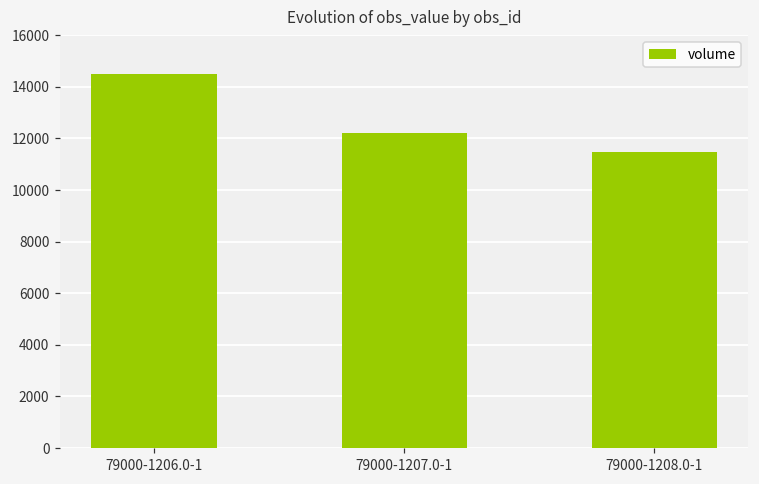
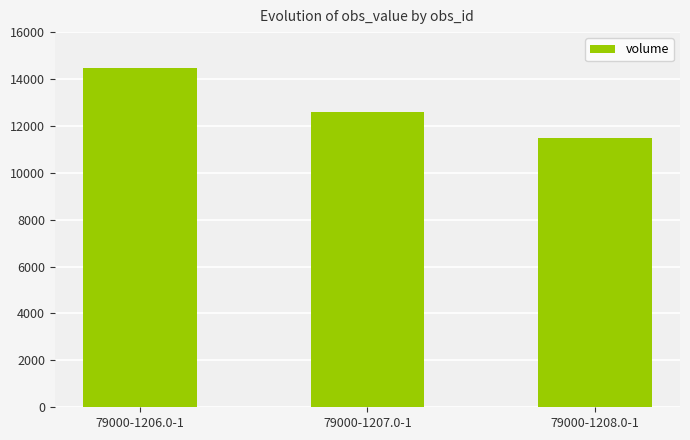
79000-1207.0-1: 12200 -> 12600
